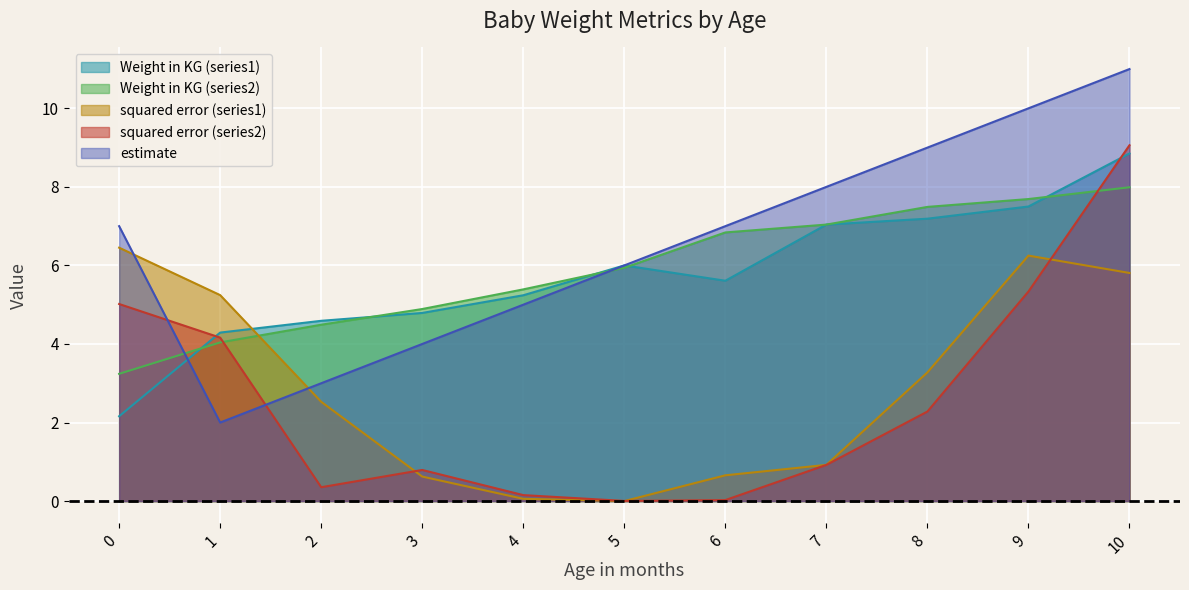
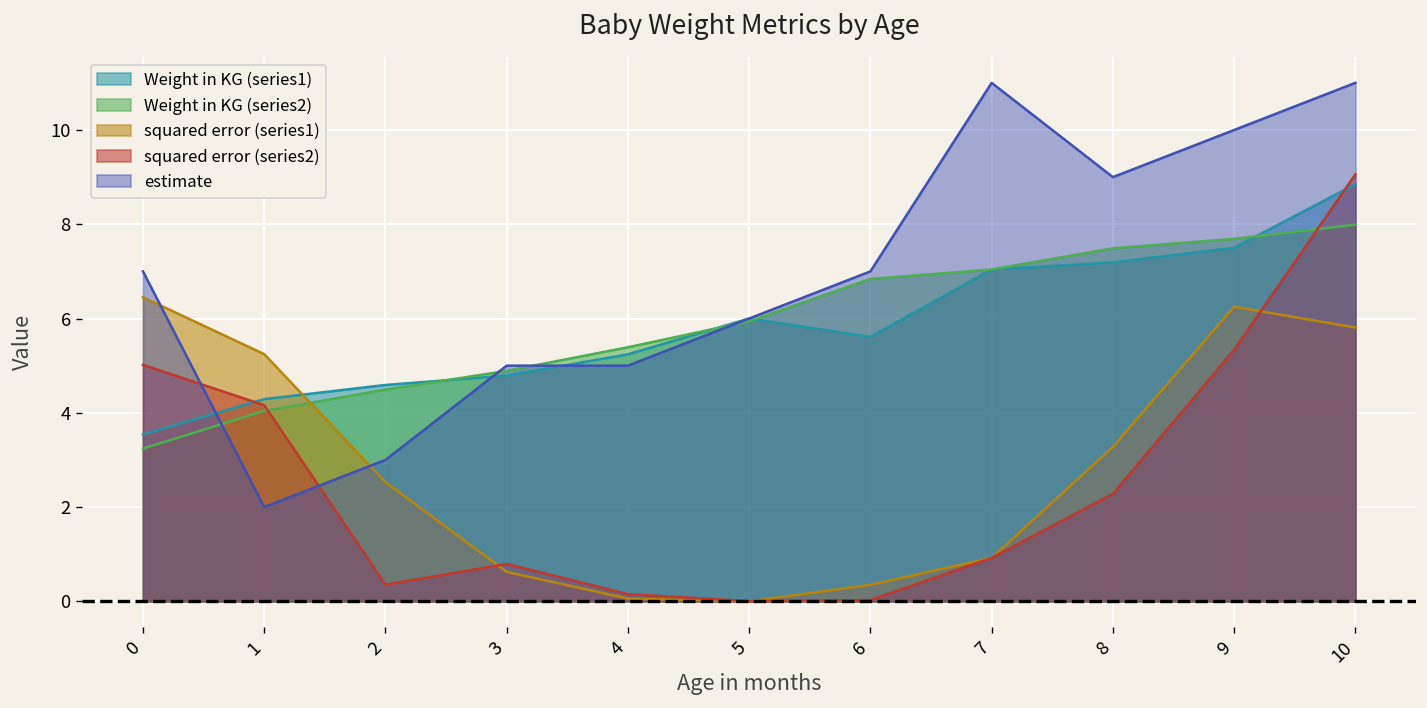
Weight in KG (series1), 0: 2.2 -> 3.5
estimate, 3: 4 -> 5
squared error (series1), 6: 0.7 -> 0.3
estimate, 7: 8 -> 11
